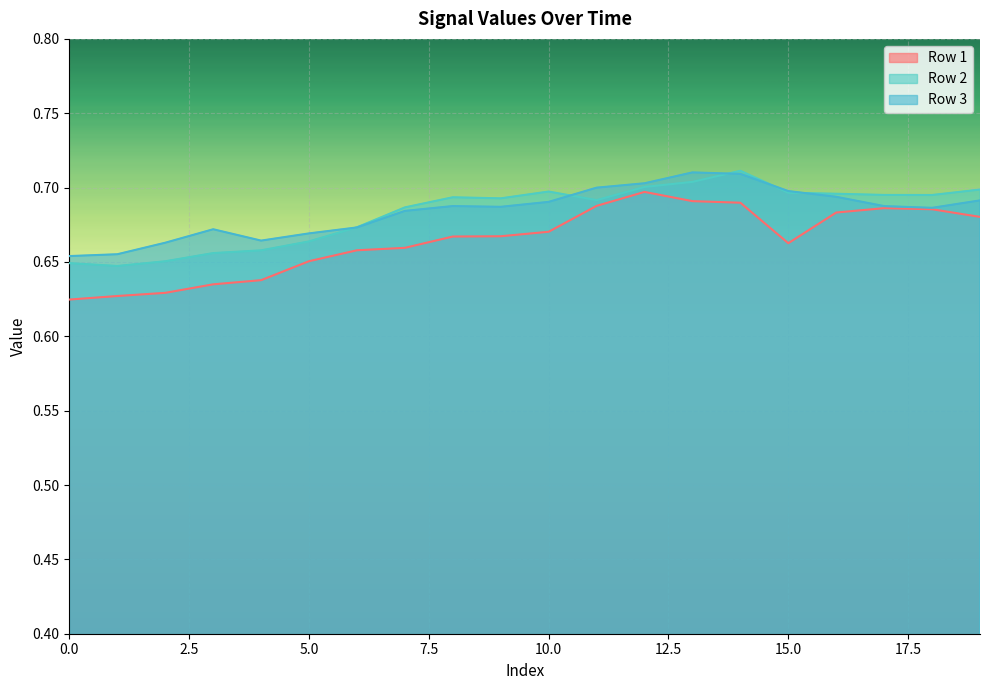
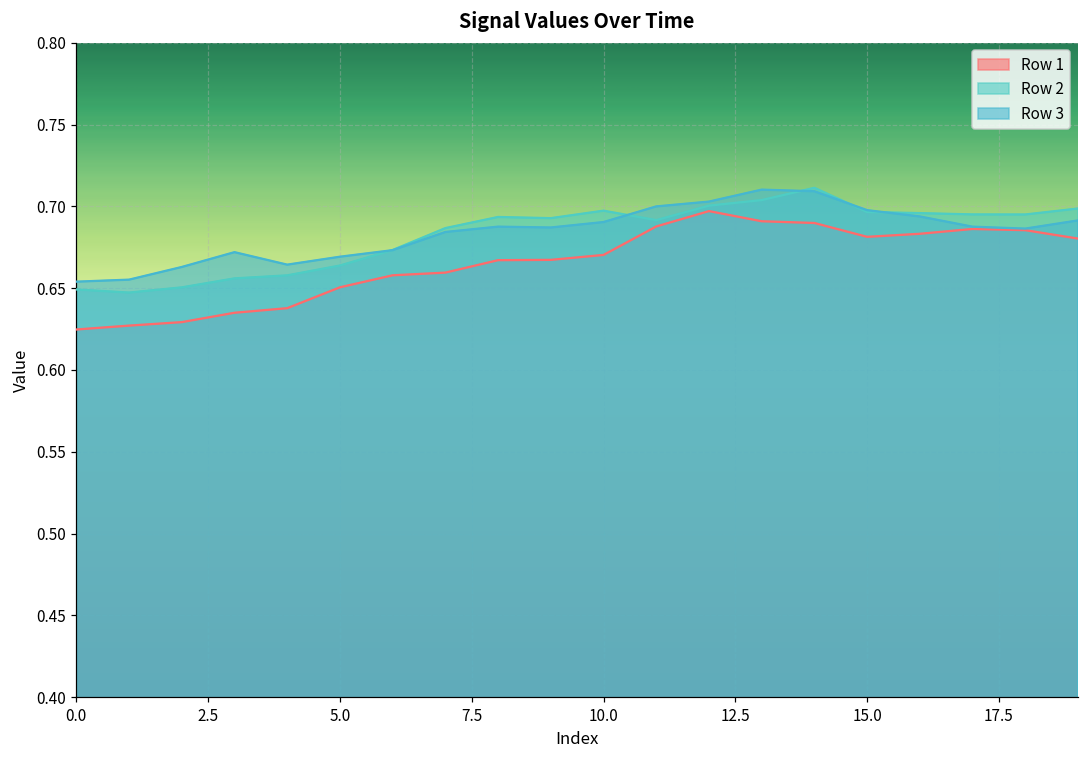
Row 1, 15.0: 0.663 -> 0.681
